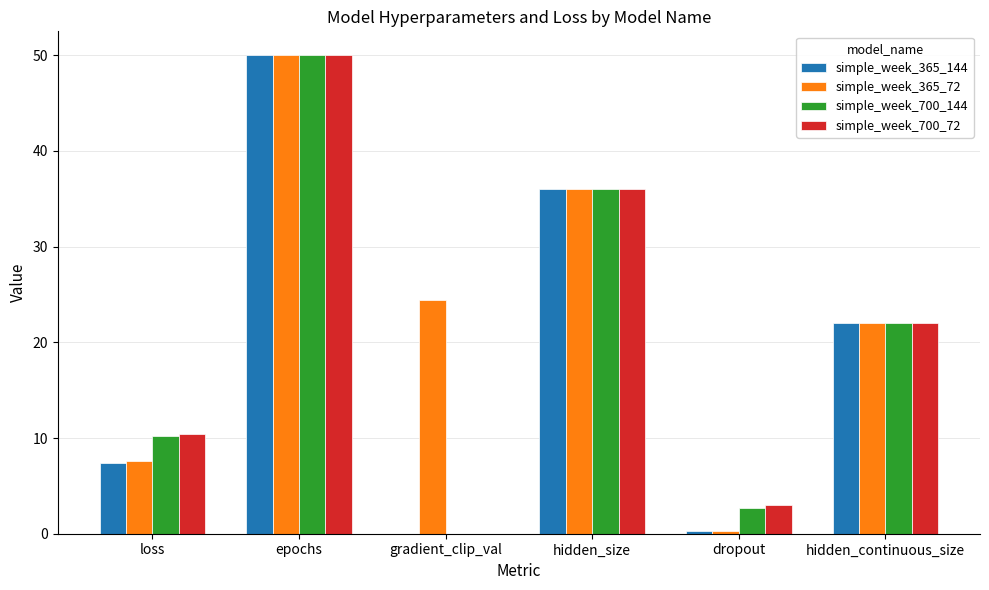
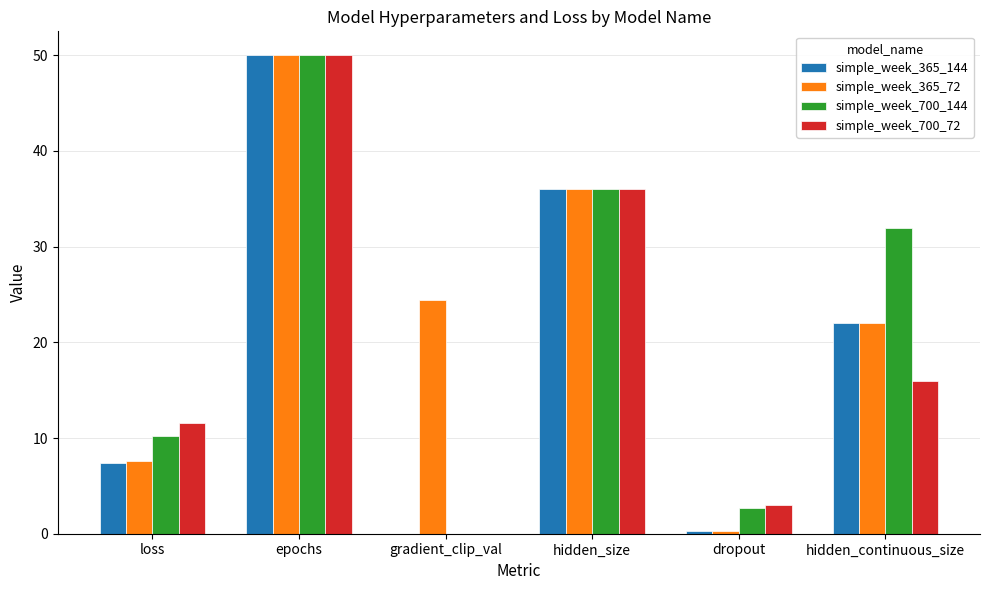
simple_week_700_72, loss: 10 -> 12
simple_week_700_144, hidden_continuous_size: 22 -> 32
simple_week_700_72, hidden_continuous_size: 22 -> 16
